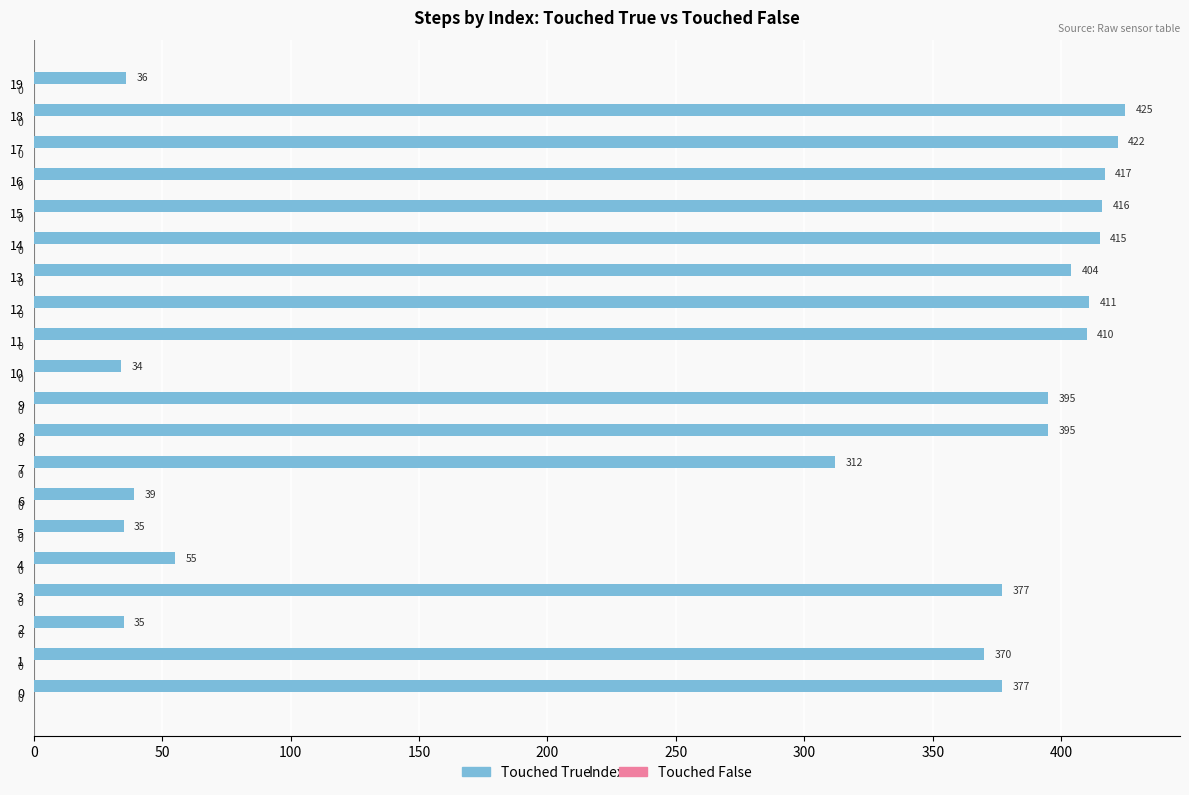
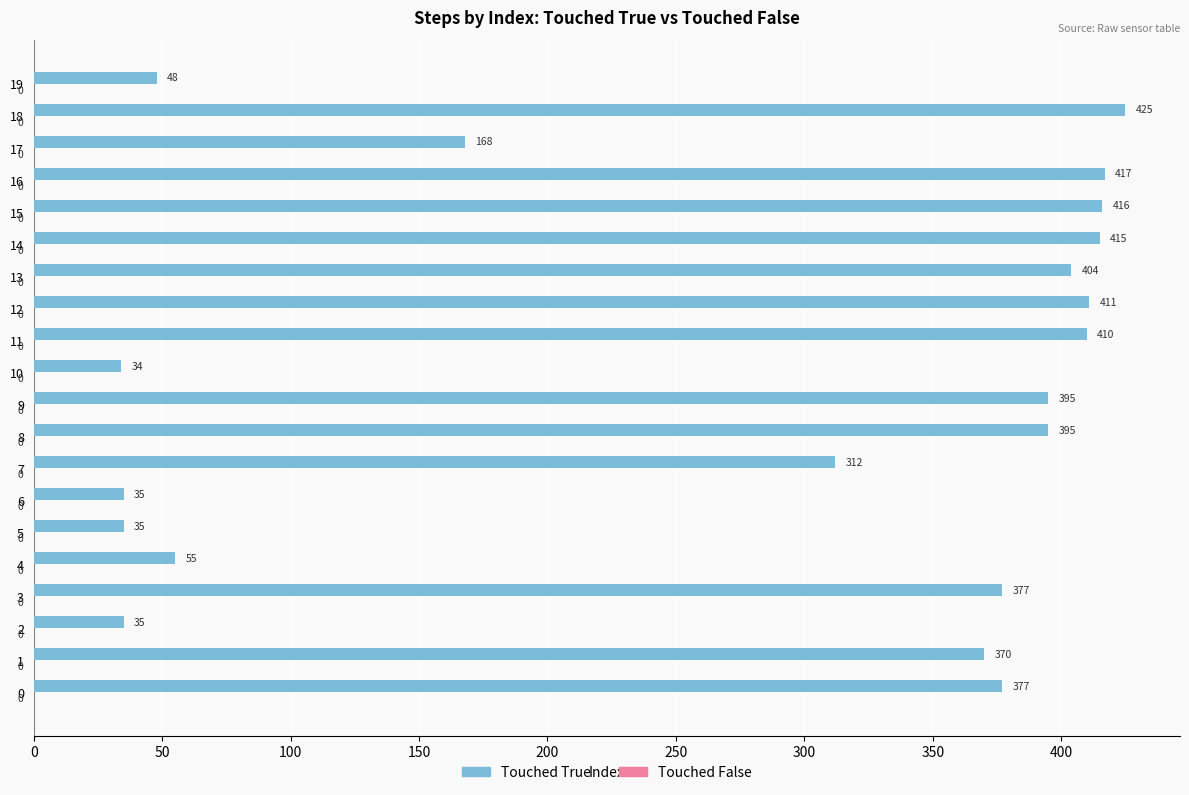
Touched True, 19: 36 -> 48
Touched True, 17: 422 -> 168
Touched True, 6: 39 -> 35
